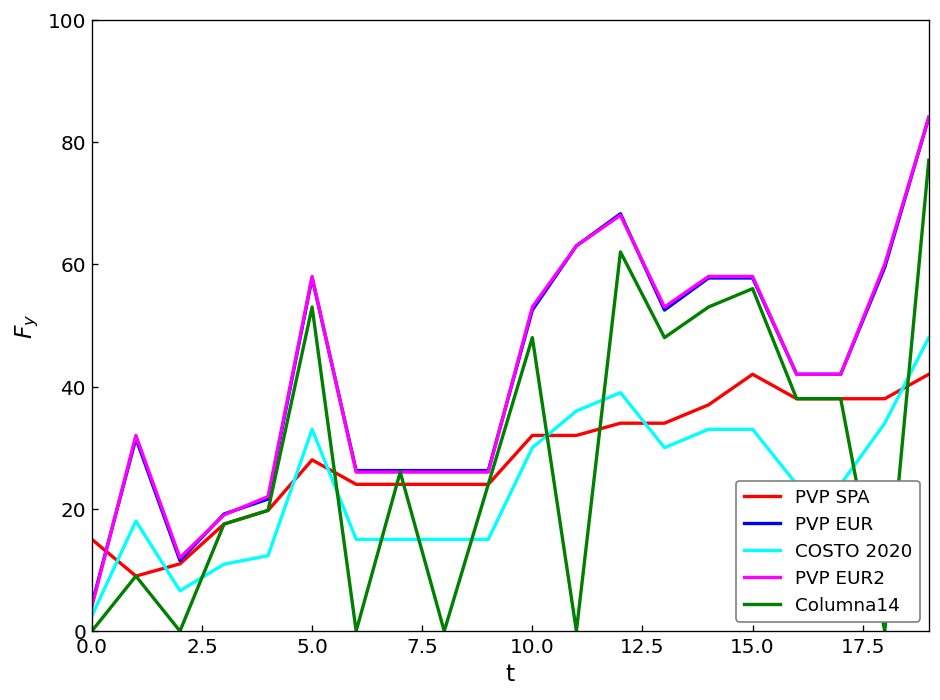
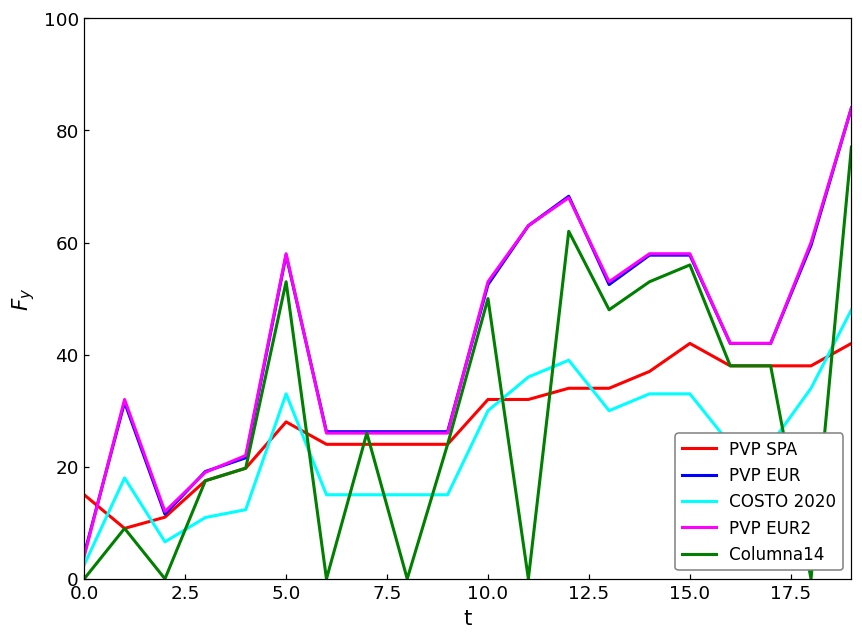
Columna14, 10.0: 48 -> 50
